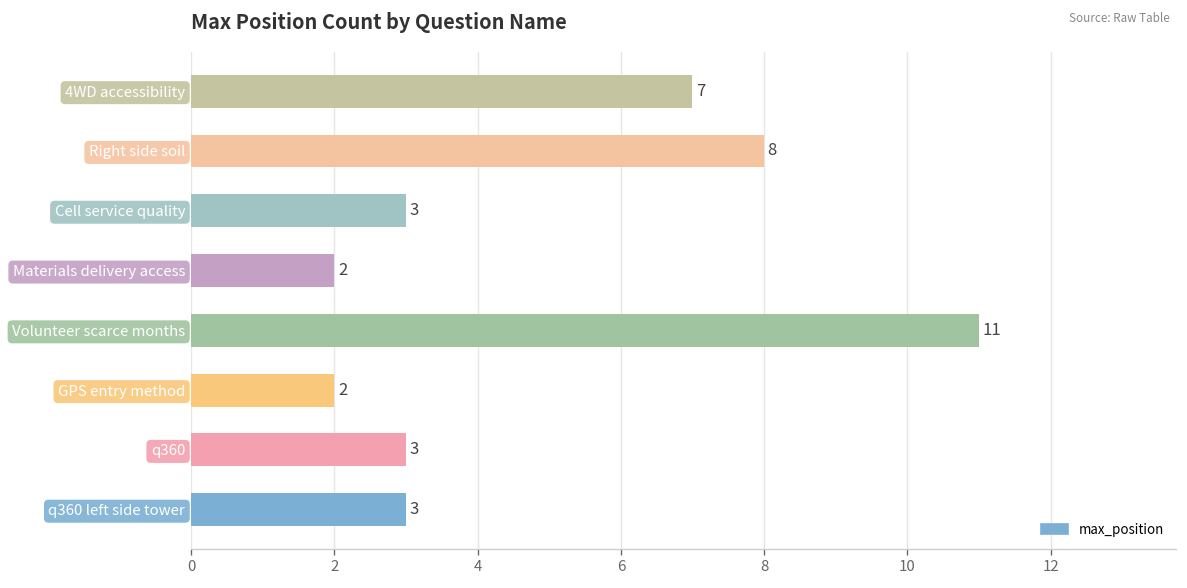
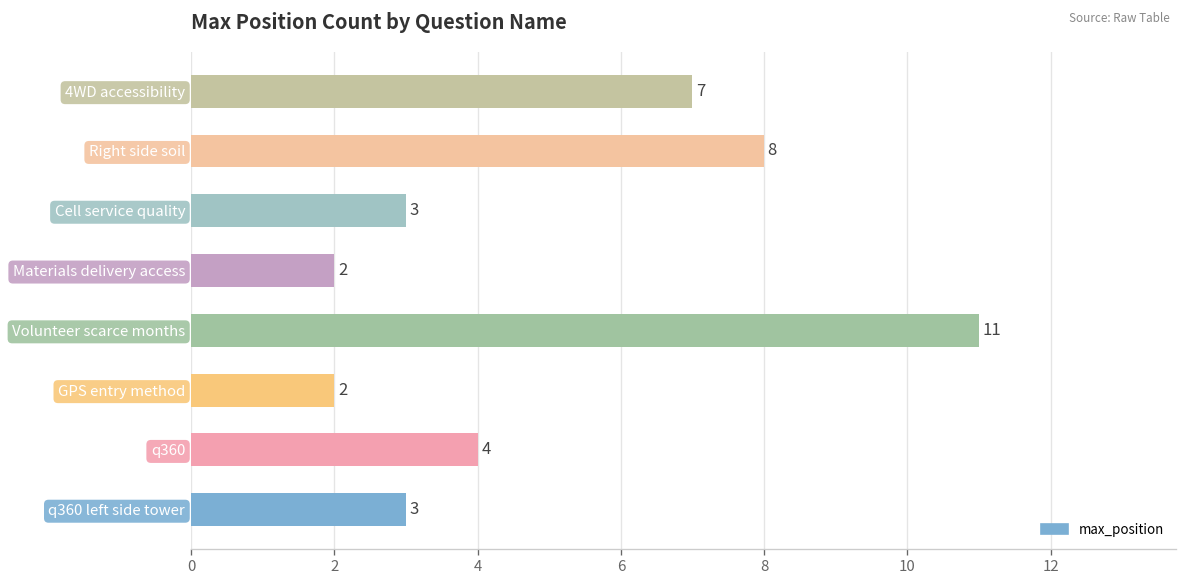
q360: 3 -> 4
